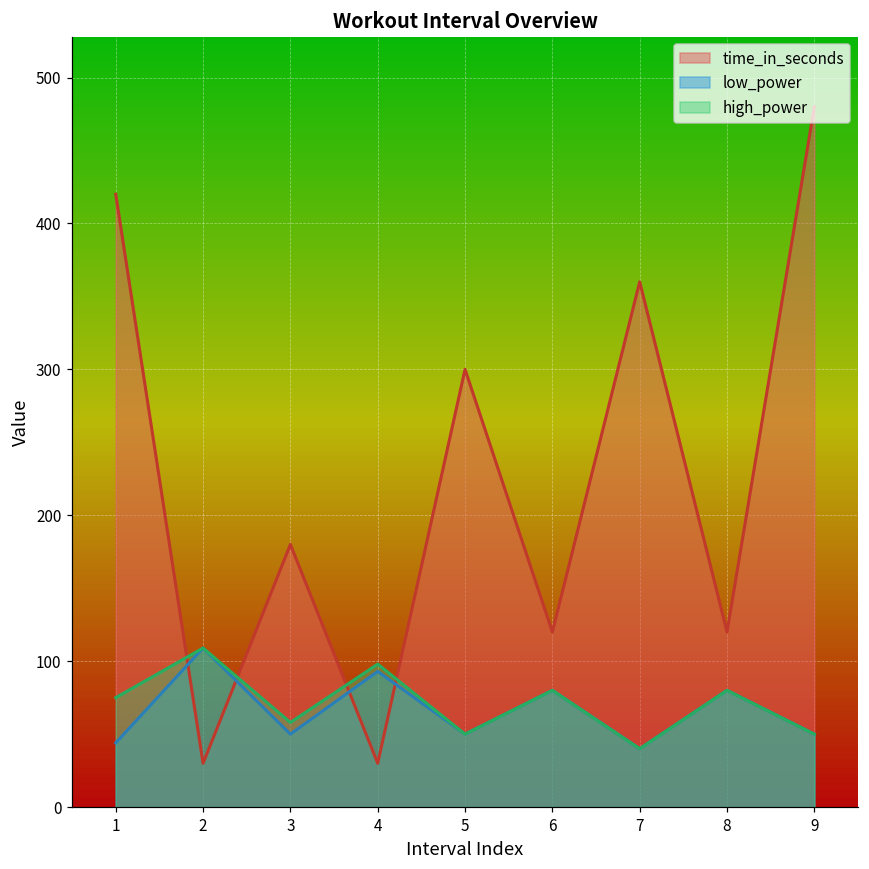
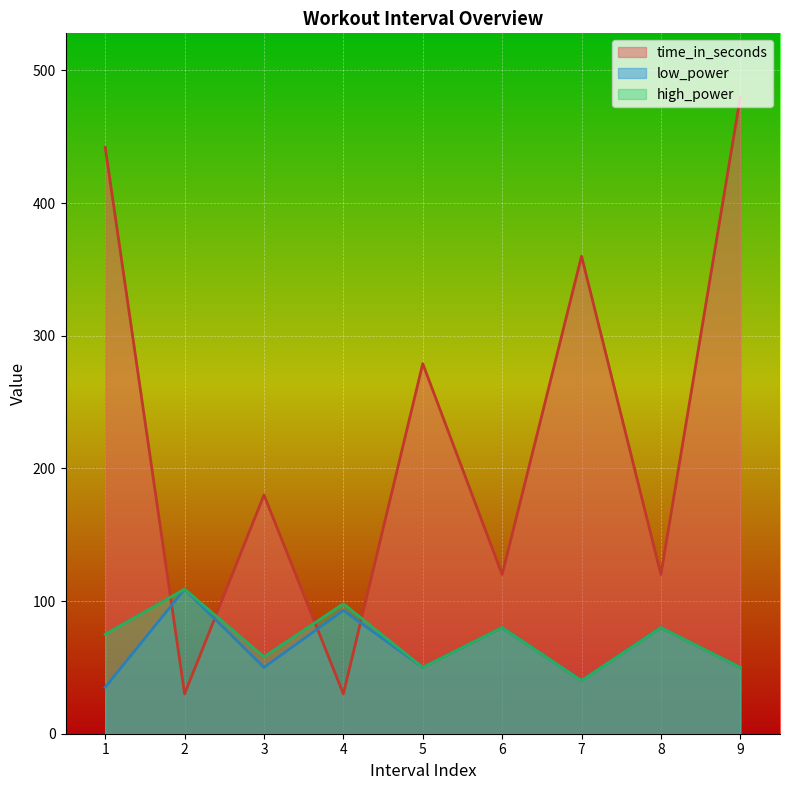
time_in_seconds, 1: 420 -> 442
low_power, 1: 44 -> 35
time_in_seconds, 5: 300 -> 279
